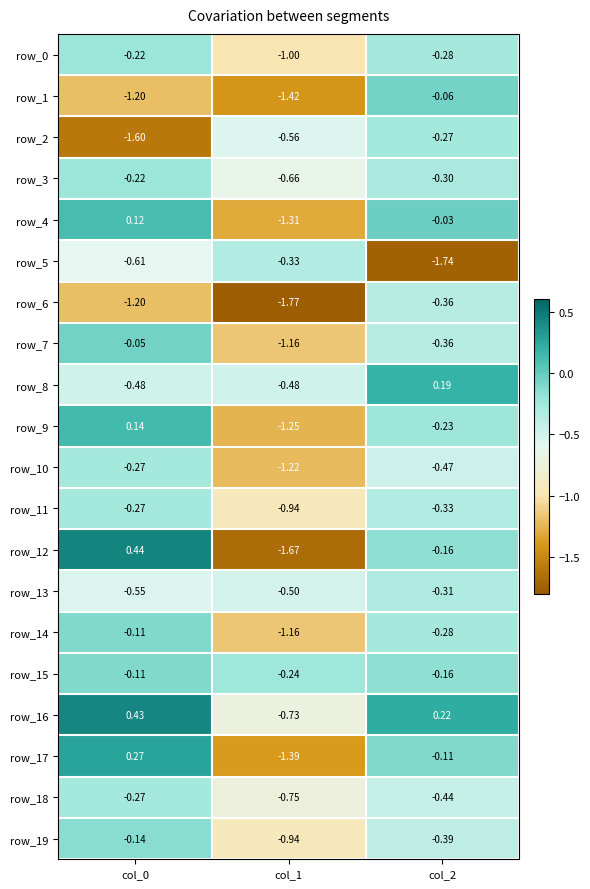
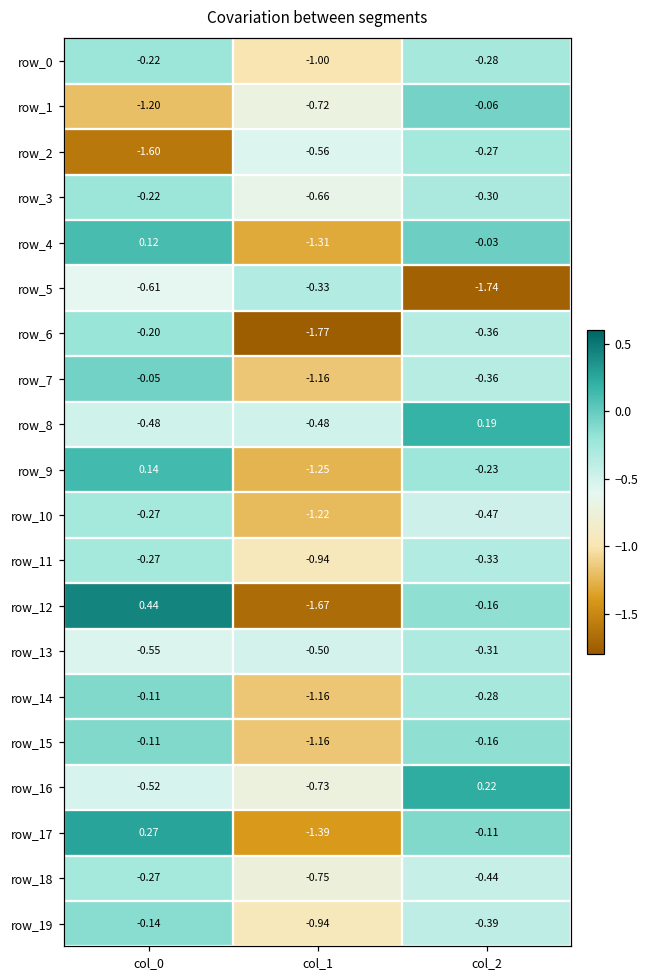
row_1, col_1: -1.42 -> -0.72
row_6, col_0: -1.20 -> -0.20
row_15, col_1: -0.24 -> -1.16
row_16, col_0: 0.43 -> -0.52
